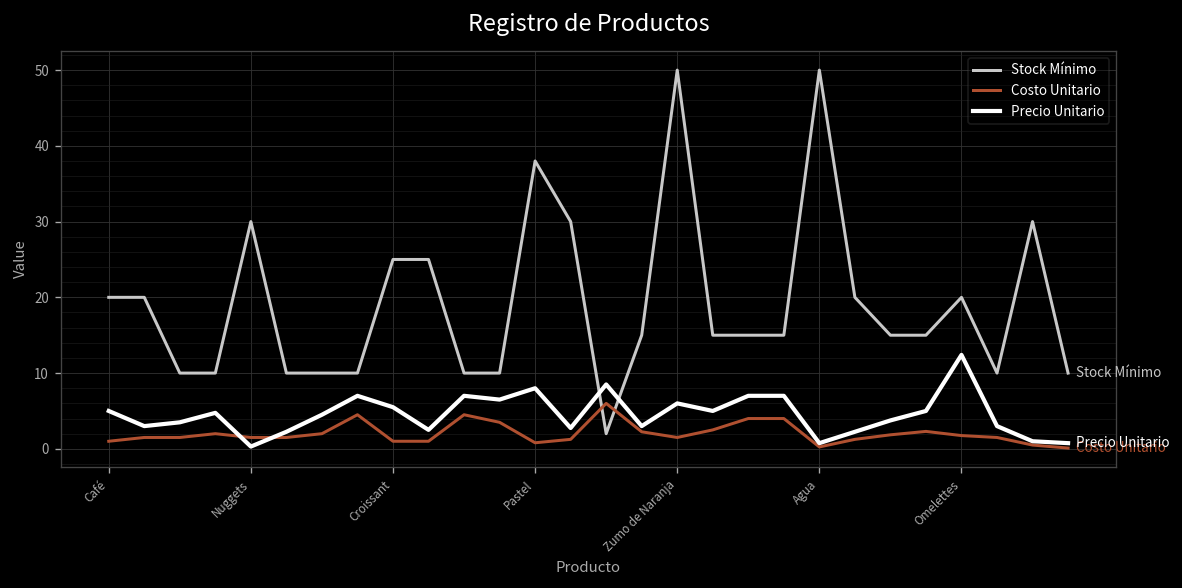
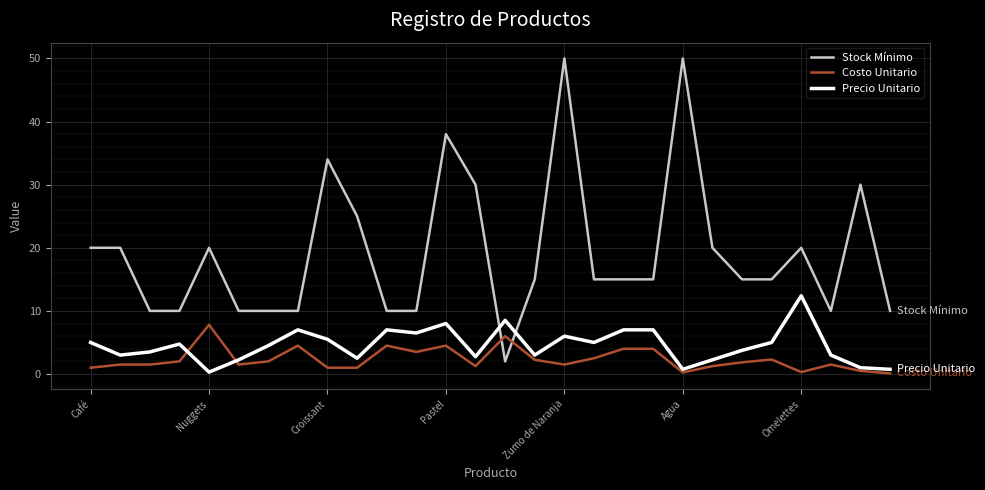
Stock Mínimo, Nuggets: 30 -> 20
Costo Unitario, Nuggets: 2 -> 8
Stock Mínimo, Croissant: 25 -> 34
Costo Unitario, Pastel: 1 -> 5
Costo Unitario, Omelettes: 2 -> 0
